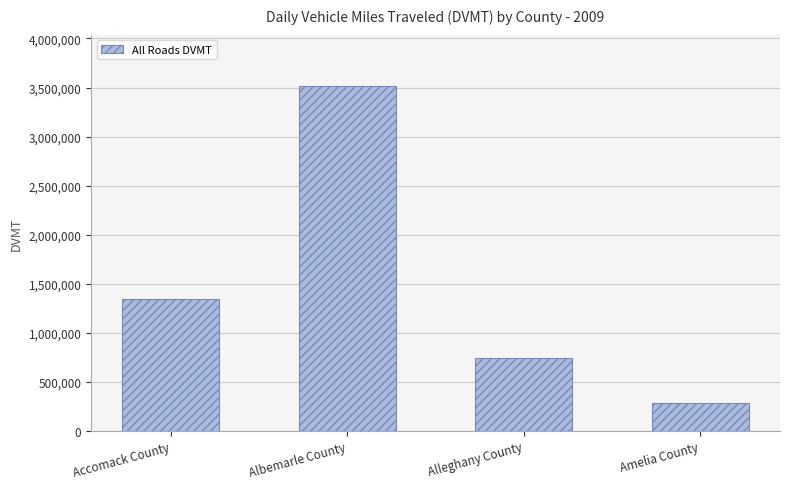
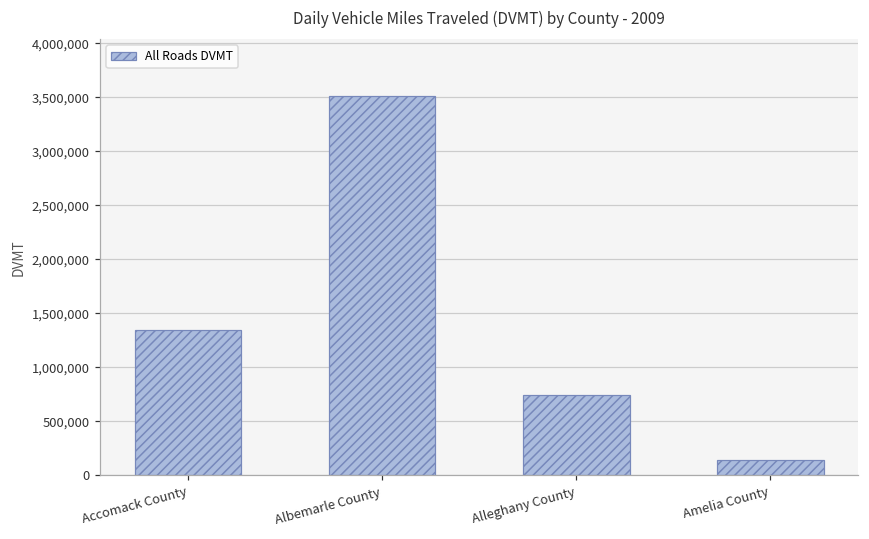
Amelia County: 300,000 -> 100,000
